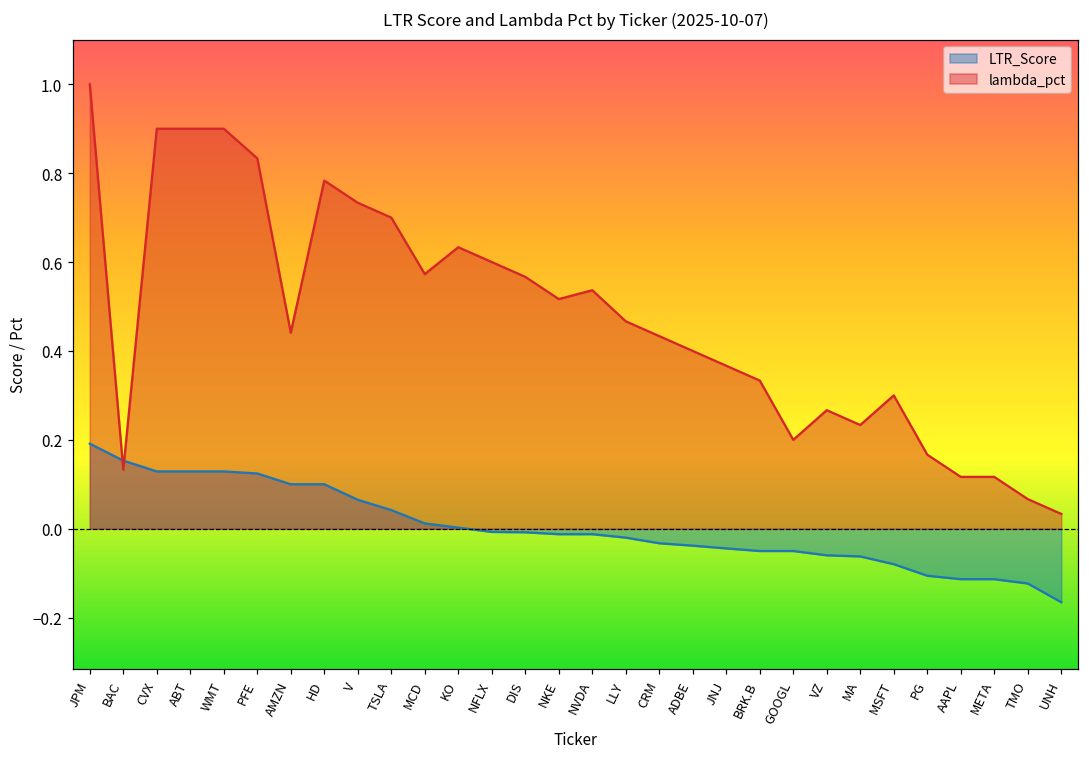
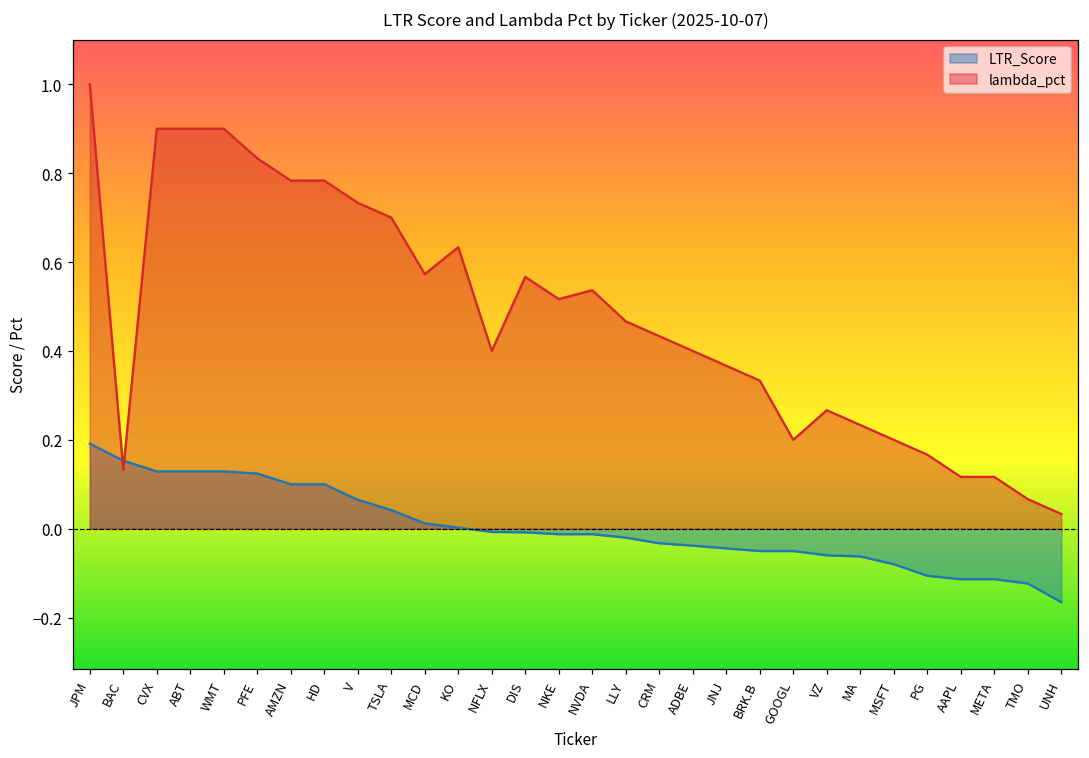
lambda_pct, AMZN: 0.44 -> 0.78
lambda_pct, NFLX: 0.6 -> 0.4
lambda_pct, MSFT: 0.3 -> 0.2
